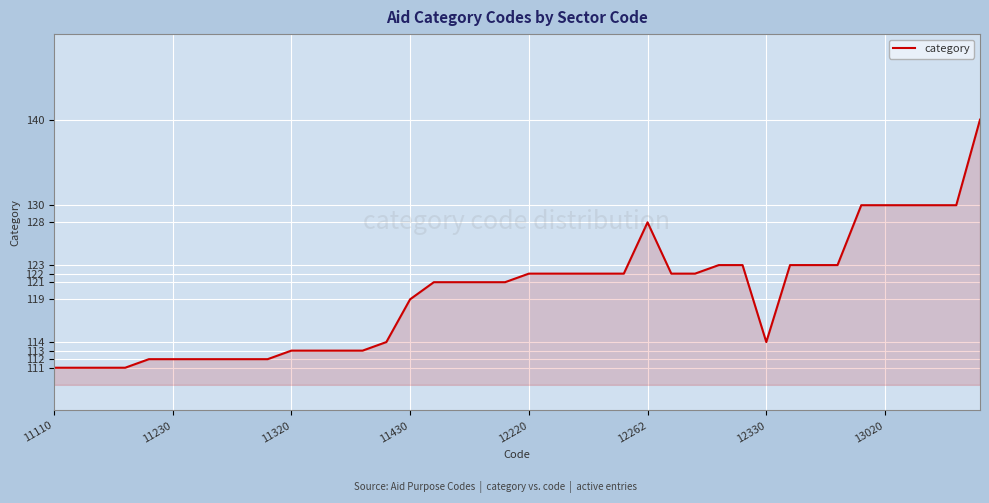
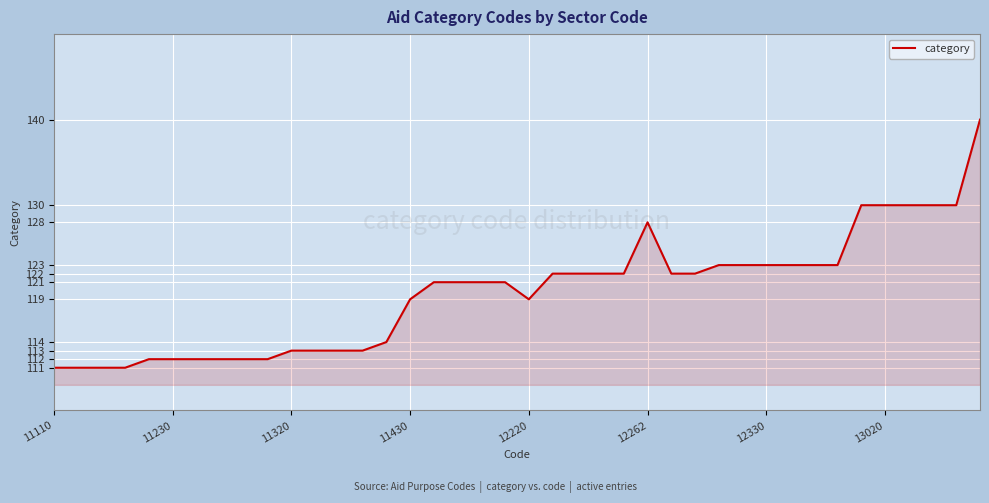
12220: 122 -> 119
12330: 114 -> 123
